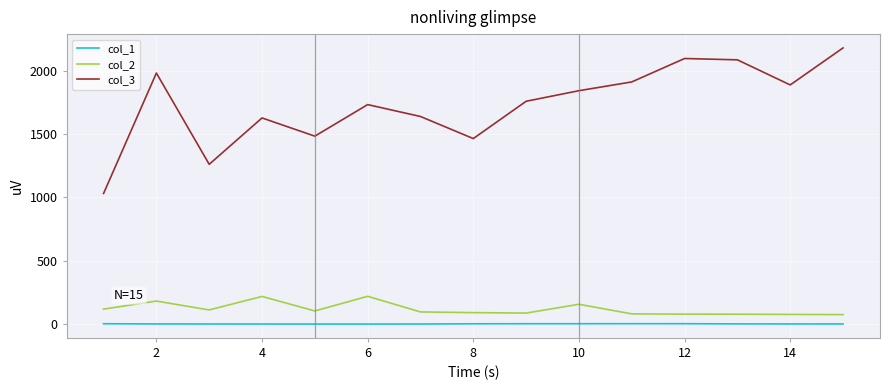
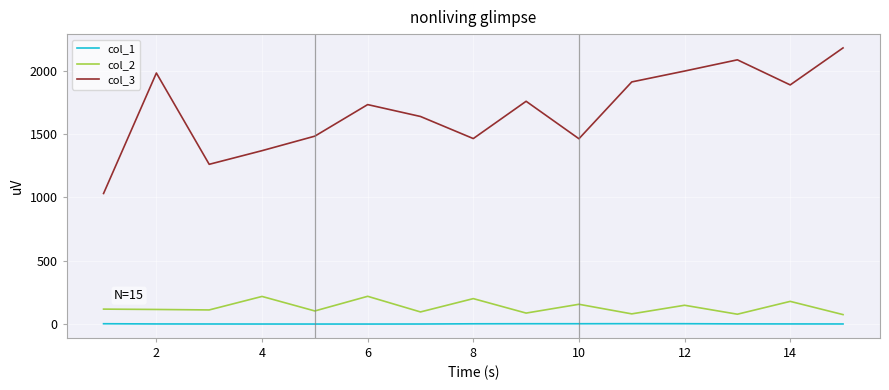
col_2, 2: 180 -> 120
col_3, 4: 1630 -> 1370
col_2, 8: 90 -> 200
col_3, 10: 1840 -> 1460
col_2, 12: 80 -> 150
col_3, 12: 2100 -> 2000
col_2, 14: 80 -> 180
